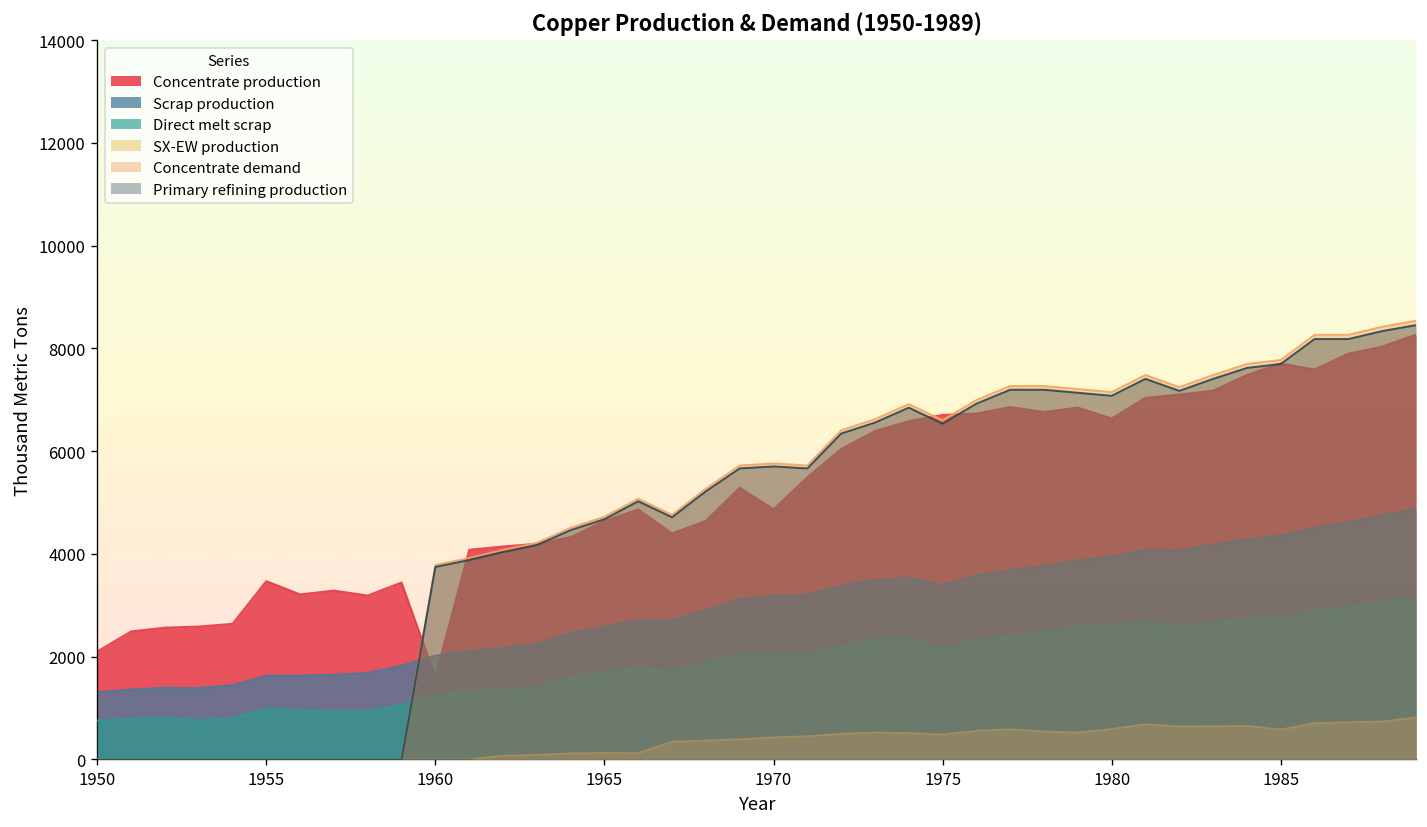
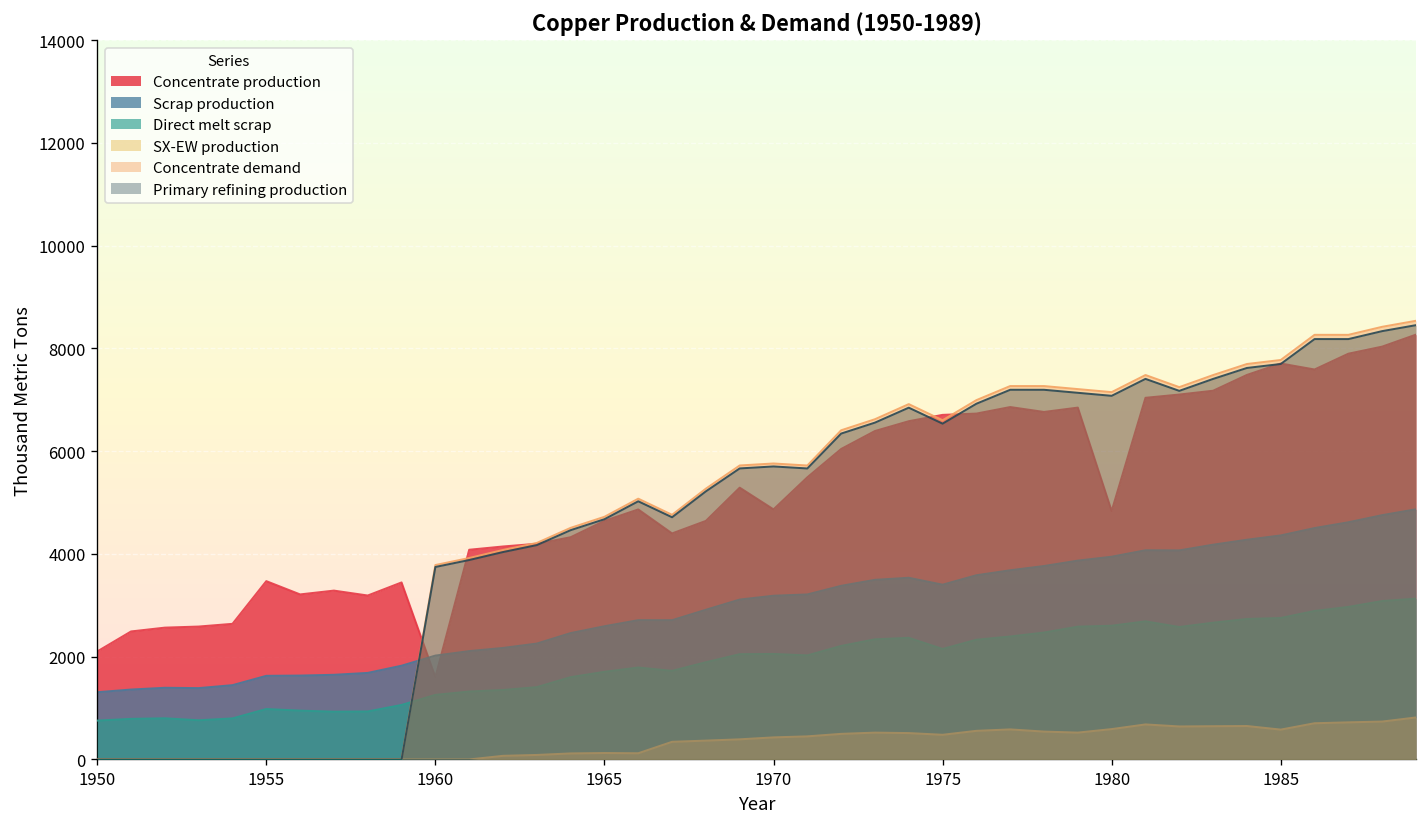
Concentrate production, 1980: 6600 -> 4800
